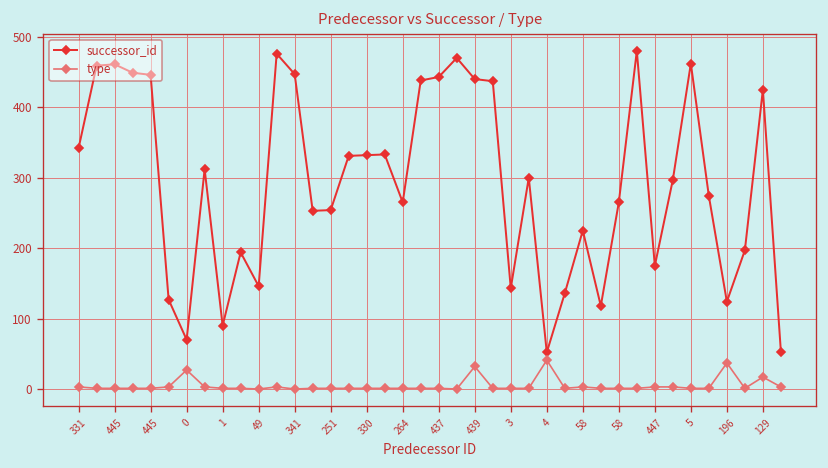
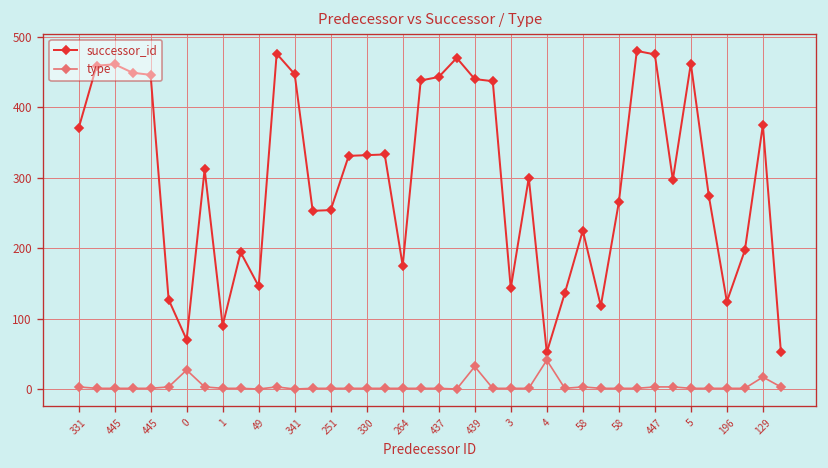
successor_id, 331: 340 -> 370
successor_id, 264: 270 -> 180
successor_id, 447: 180 -> 480
type, 196: 40 -> 0
successor_id, 129: 430 -> 380
